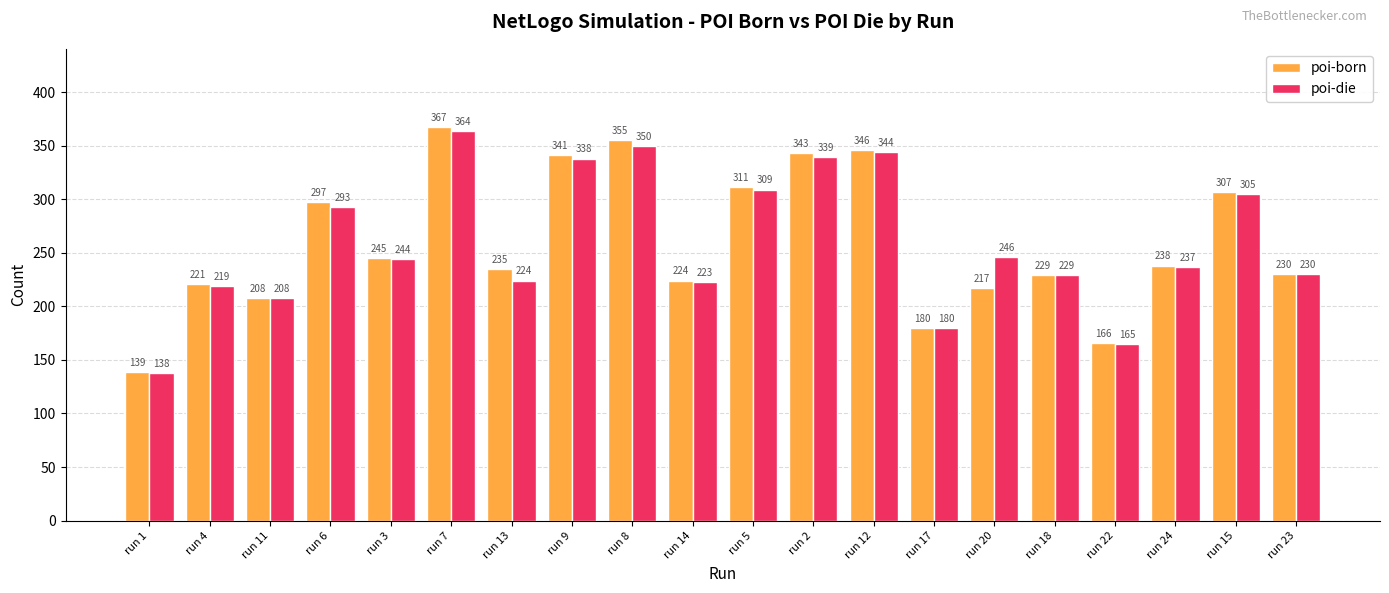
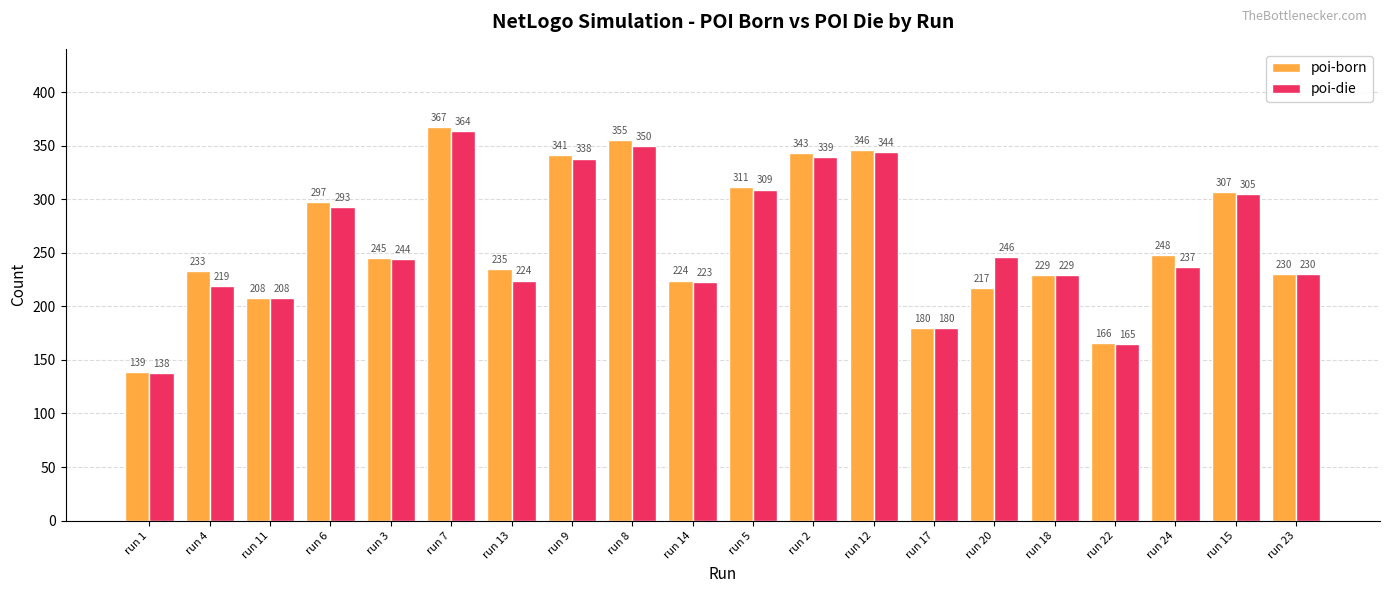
poi-born, run 4: 221 -> 233
poi-born, run 24: 238 -> 248
